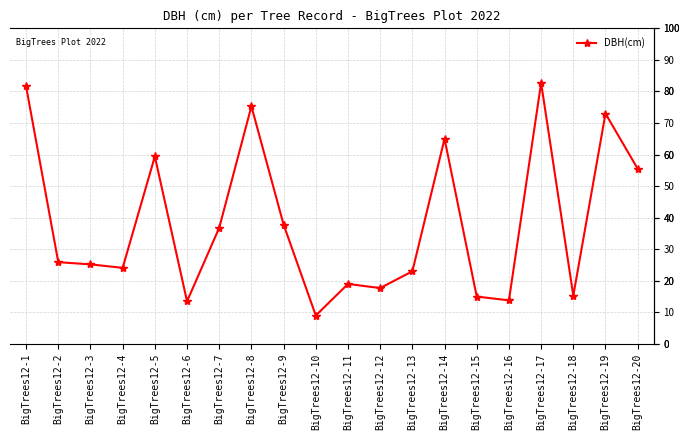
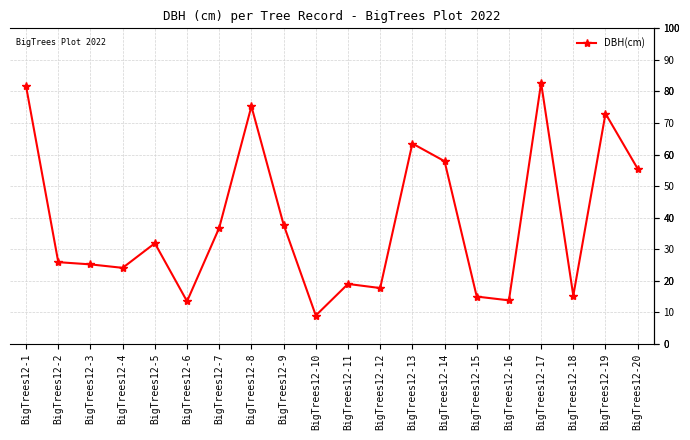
BigTrees12-5: 59 -> 32
BigTrees12-13: 23 -> 64
BigTrees12-14: 65 -> 58
